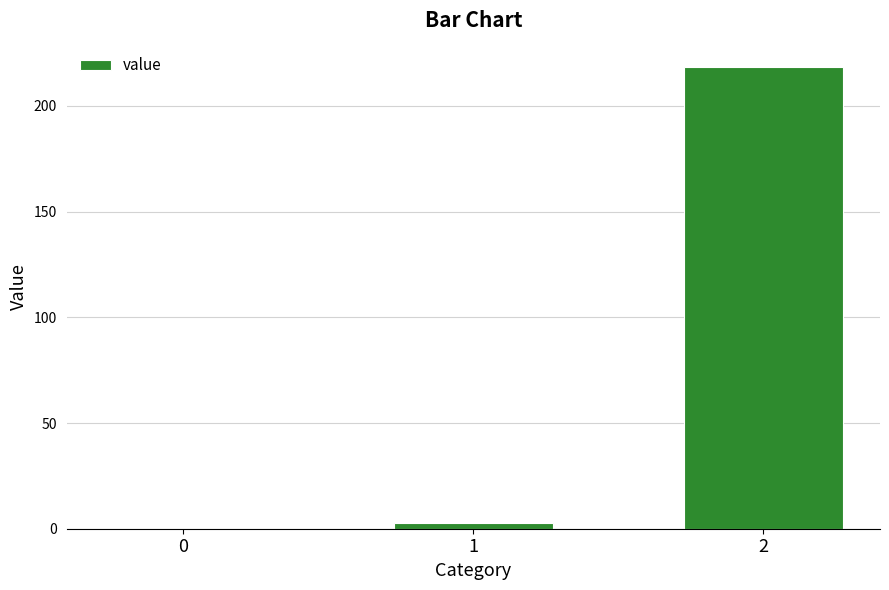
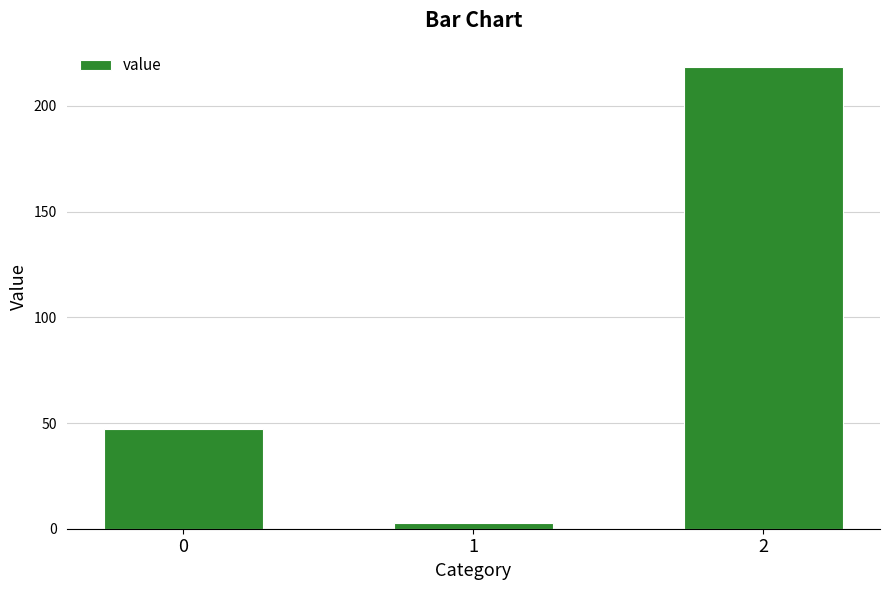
0: 0 -> 47
